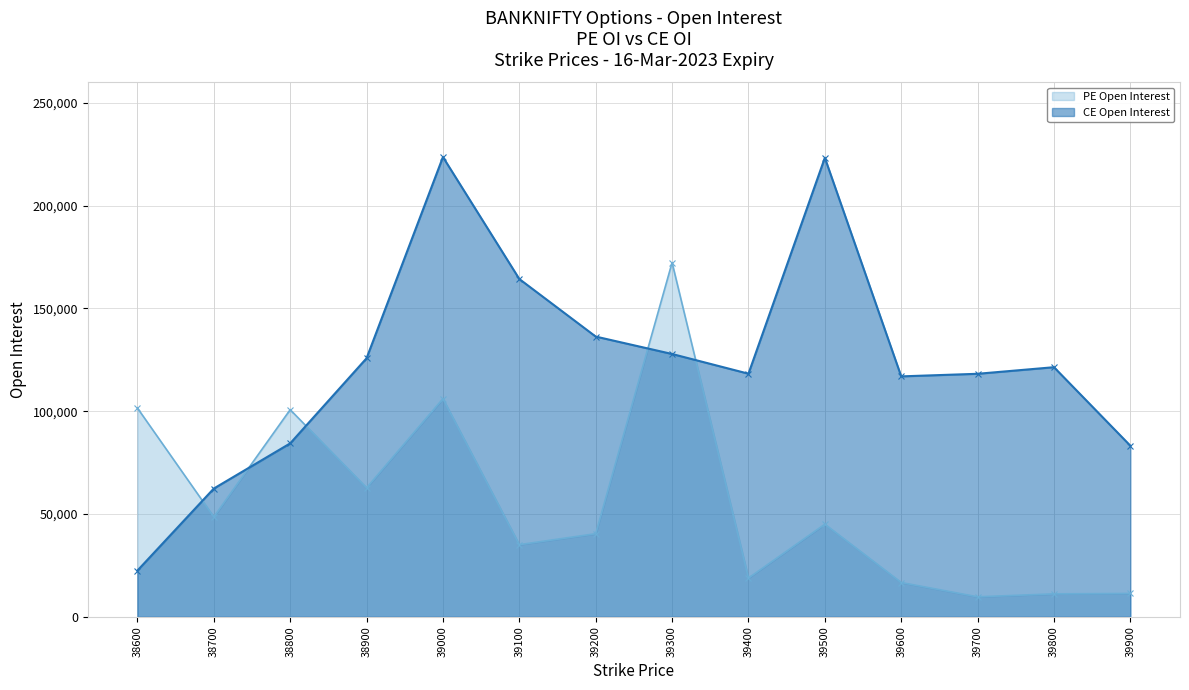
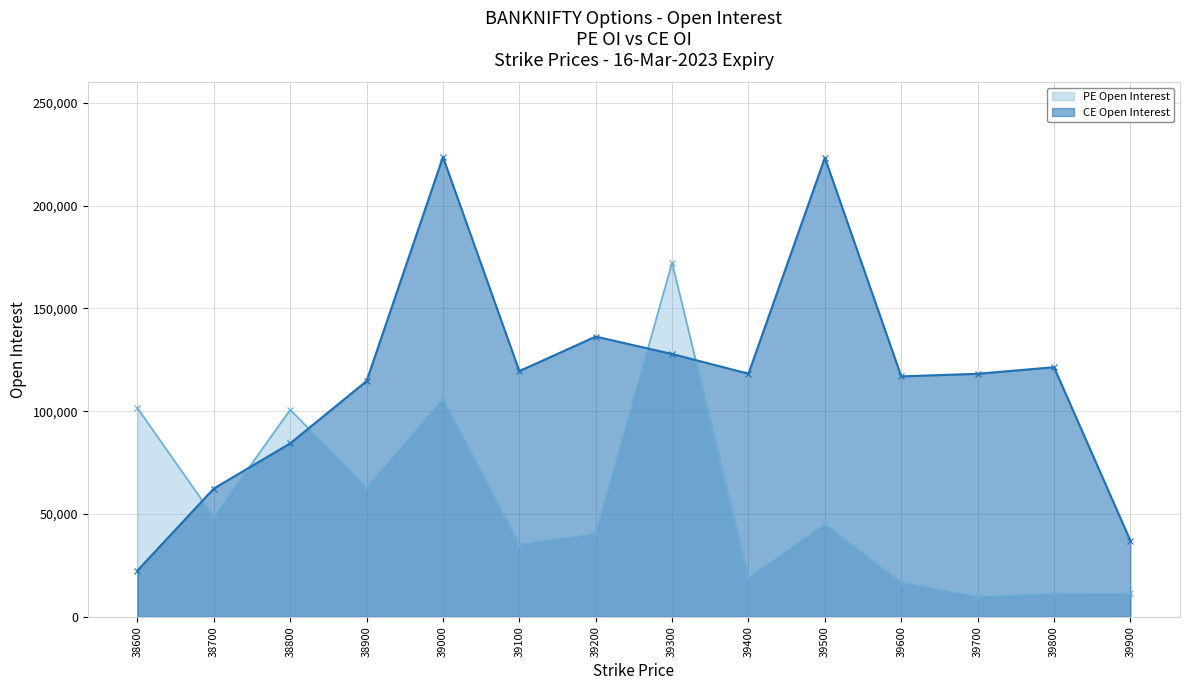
CE Open Interest, 38900: 126,000 -> 115,000
CE Open Interest, 39100: 164,000 -> 120,000
CE Open Interest, 39900: 83,000 -> 37,000
